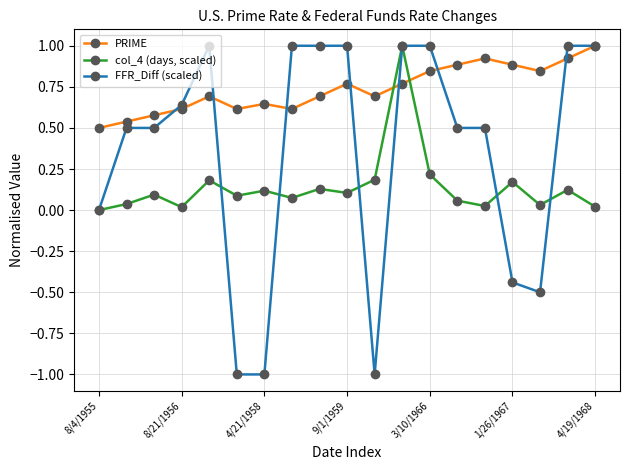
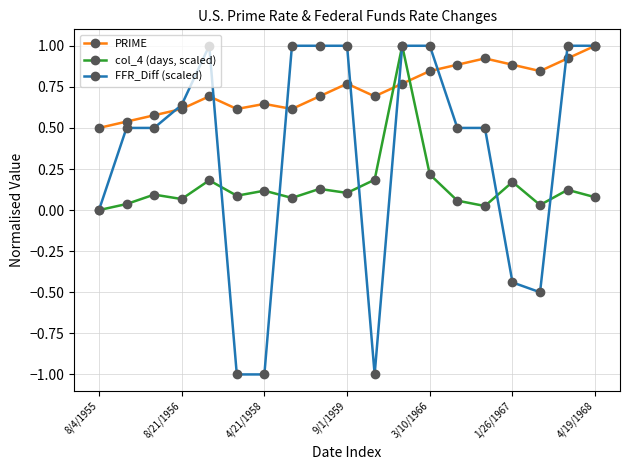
col_4 (days, scaled), 8/21/1956: 0.02 -> 0.07
col_4 (days, scaled), 4/19/1968: 0.02 -> 0.08
